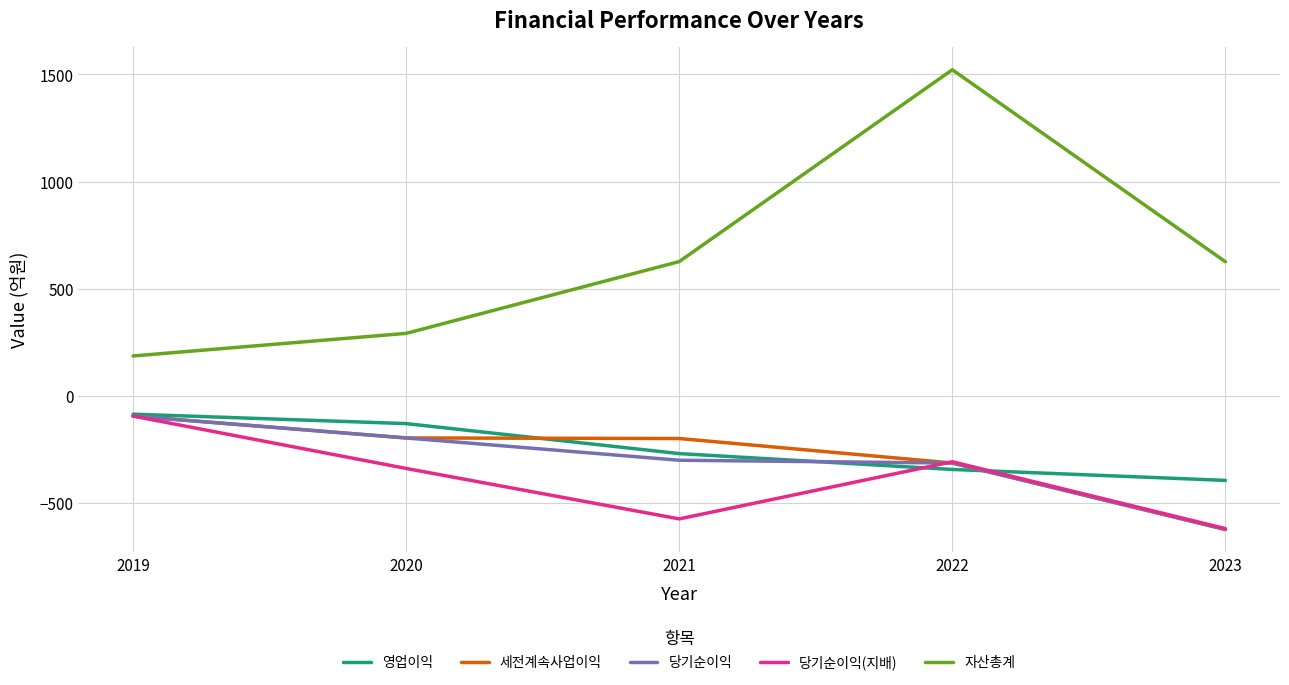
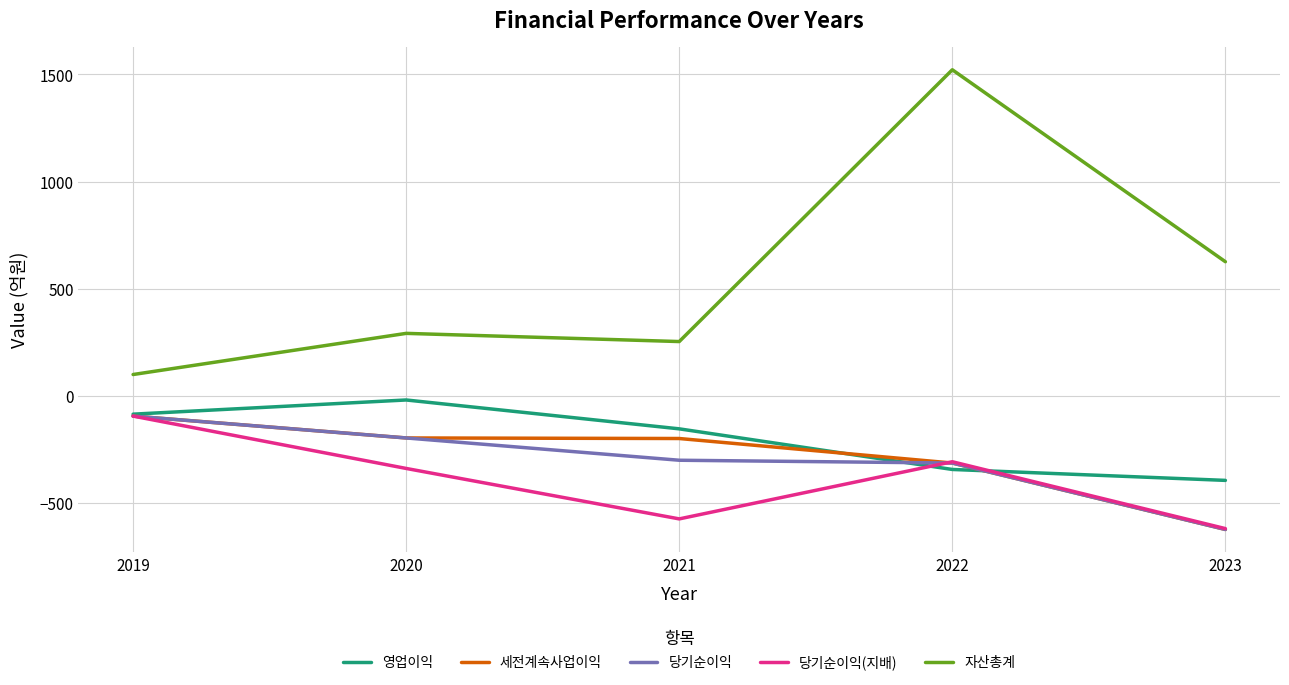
자산총계, 2019: 190 -> 100
영업이익, 2020: -130 -> -20
영업이익, 2021: -270 -> -150
자산총계, 2021: 630 -> 250
